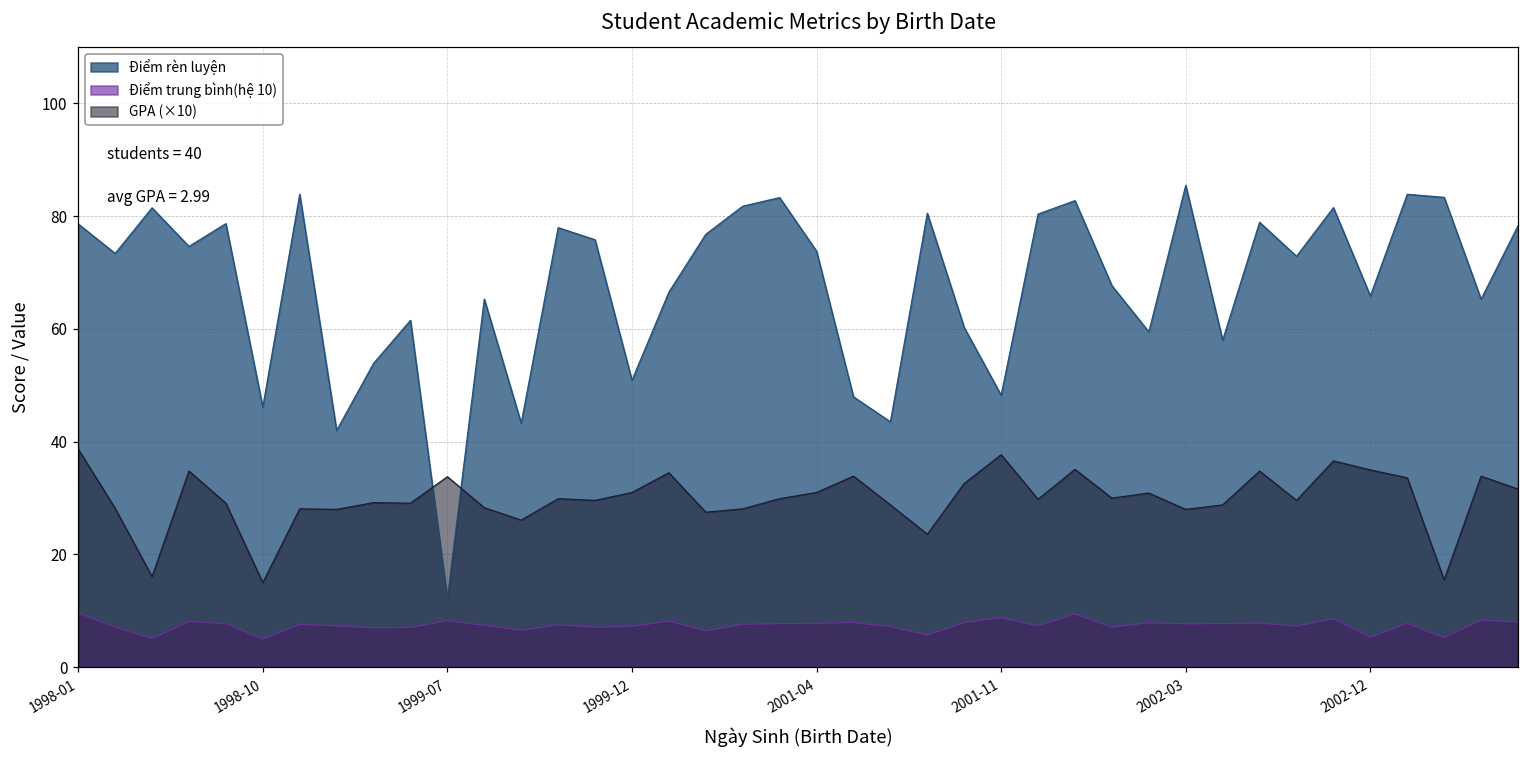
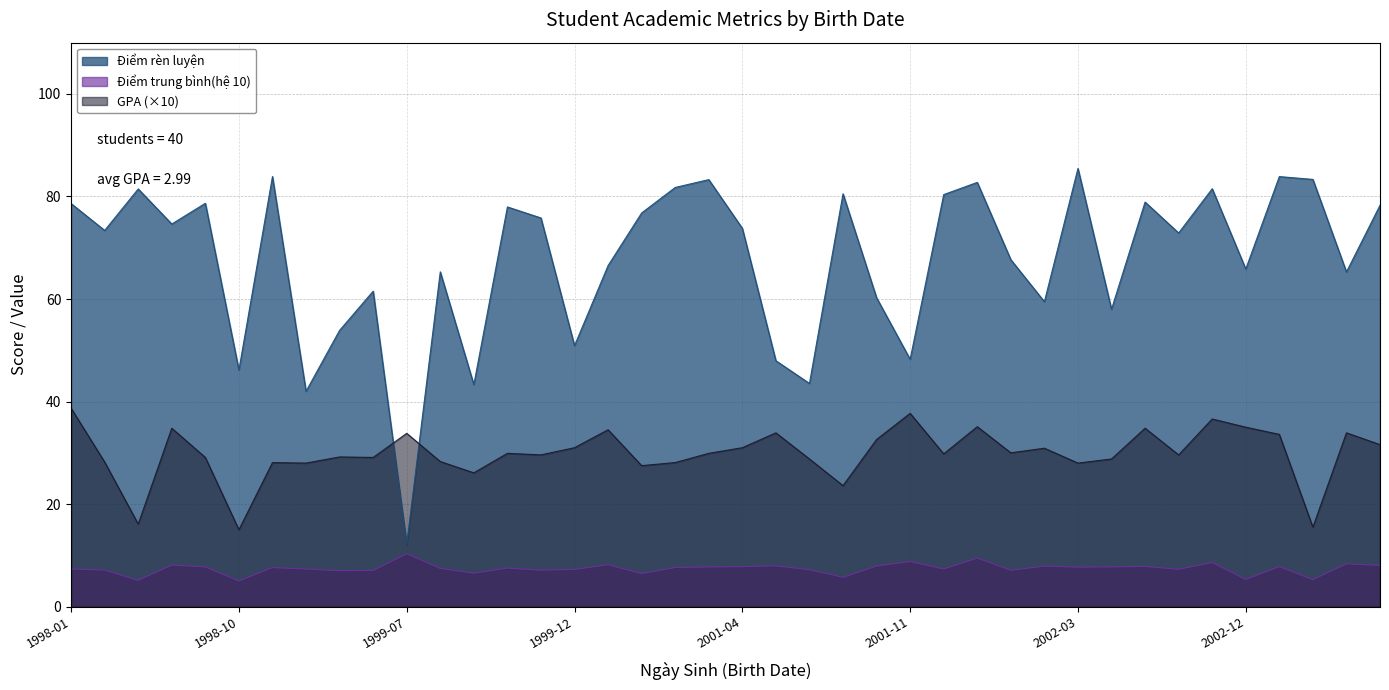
Điểm trung bình(hệ 10), 1998-01: 10 -> 7
Điểm trung bình(hệ 10), 1999-07: 8 -> 10
